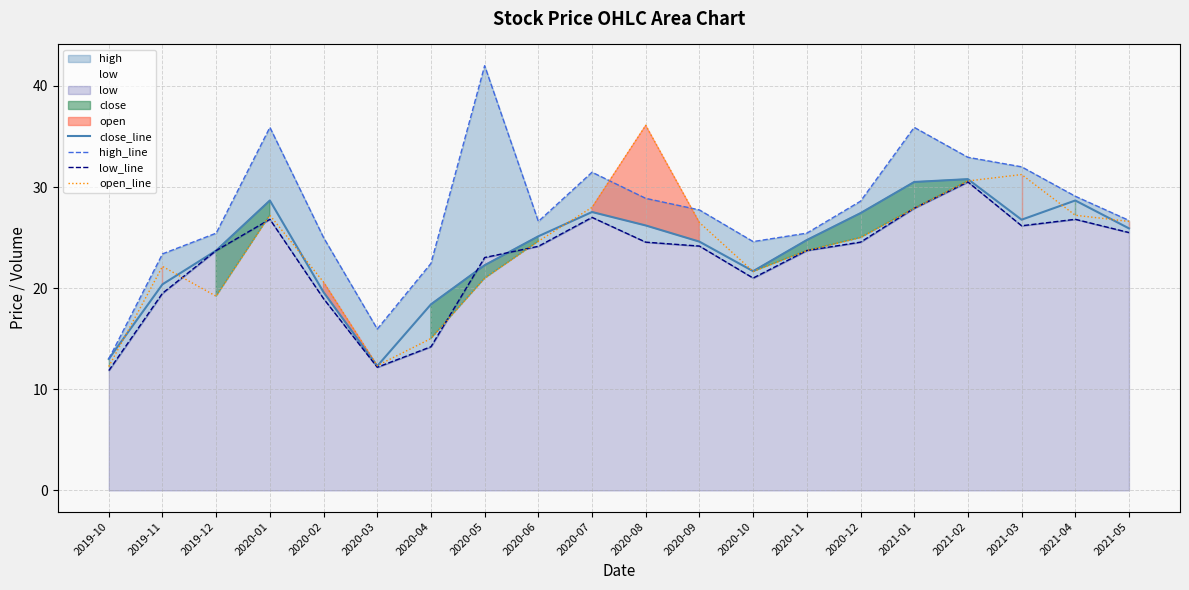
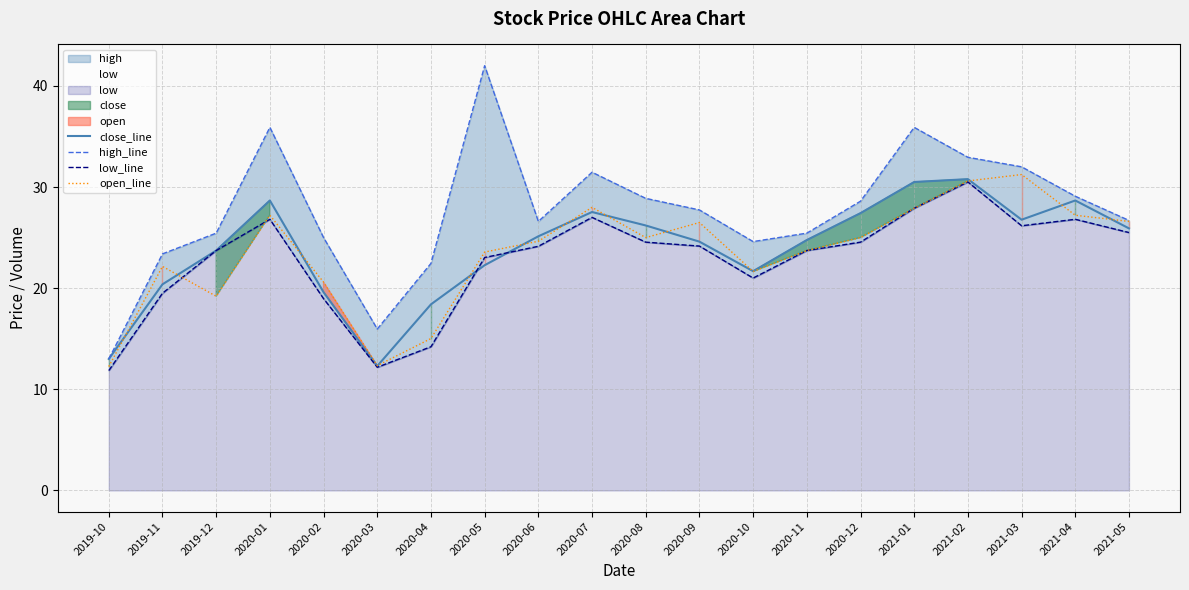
open_line, 2020-05: 21.0 -> 23.6
open_line, 2020-08: 36.1 -> 25.0
